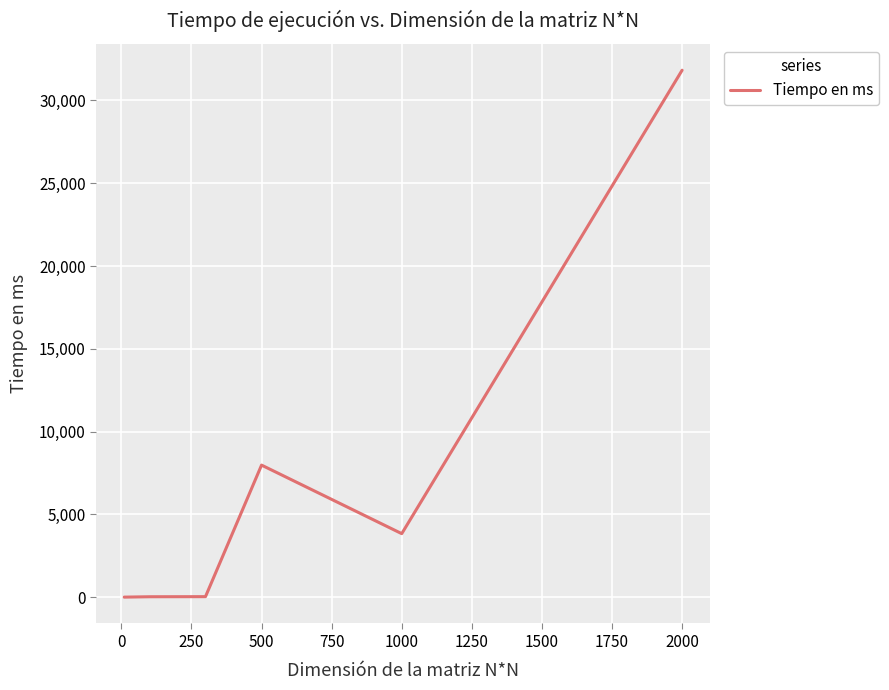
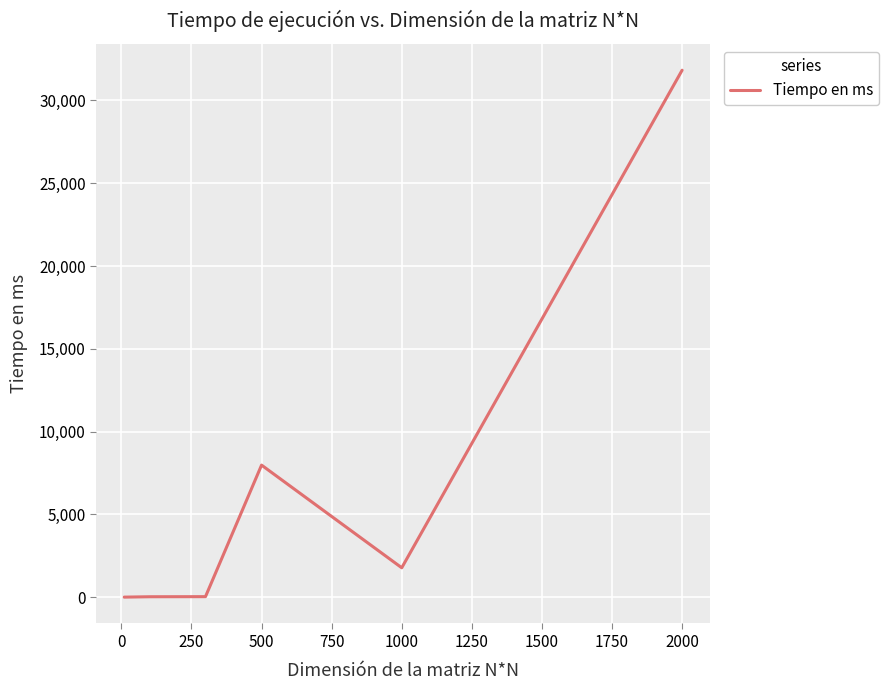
1000: 3,800 -> 1,800
